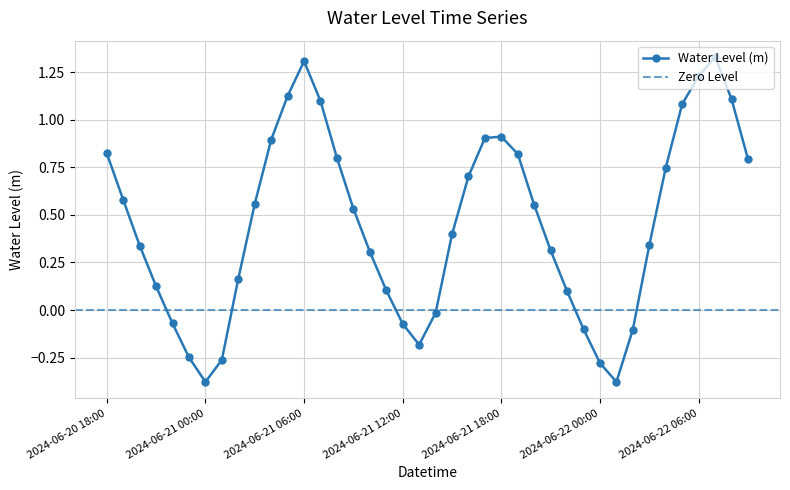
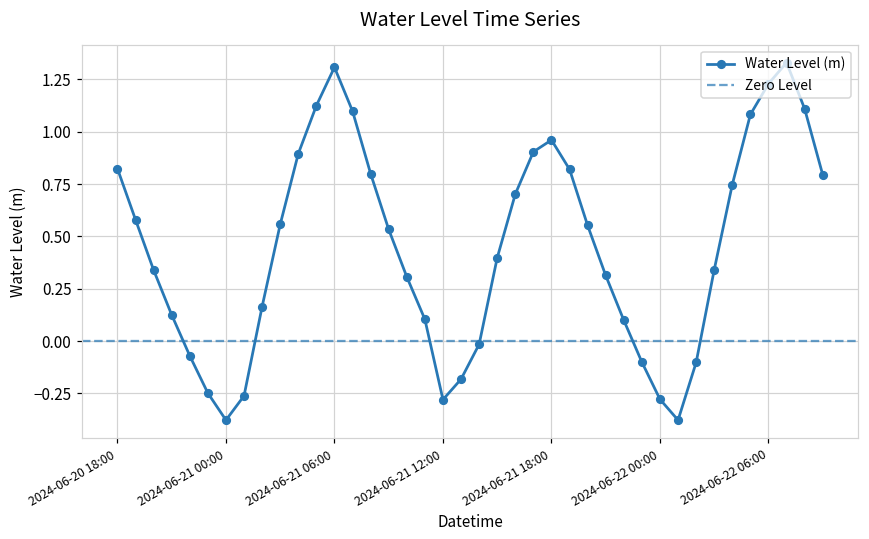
2024-06-21 12:00: -0.07 -> -0.28
2024-06-21 18:00: 0.91 -> 0.96
